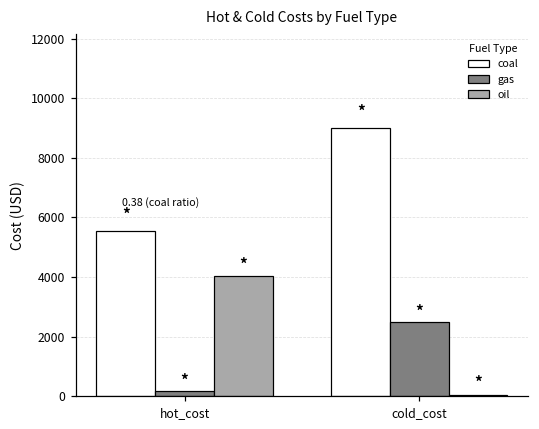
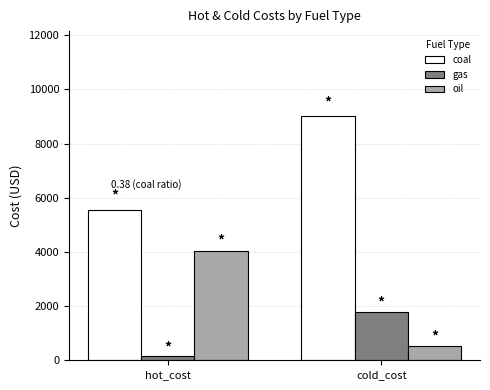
gas, cold_cost: 2500 -> 1800
oil, cold_cost: 100 -> 500
